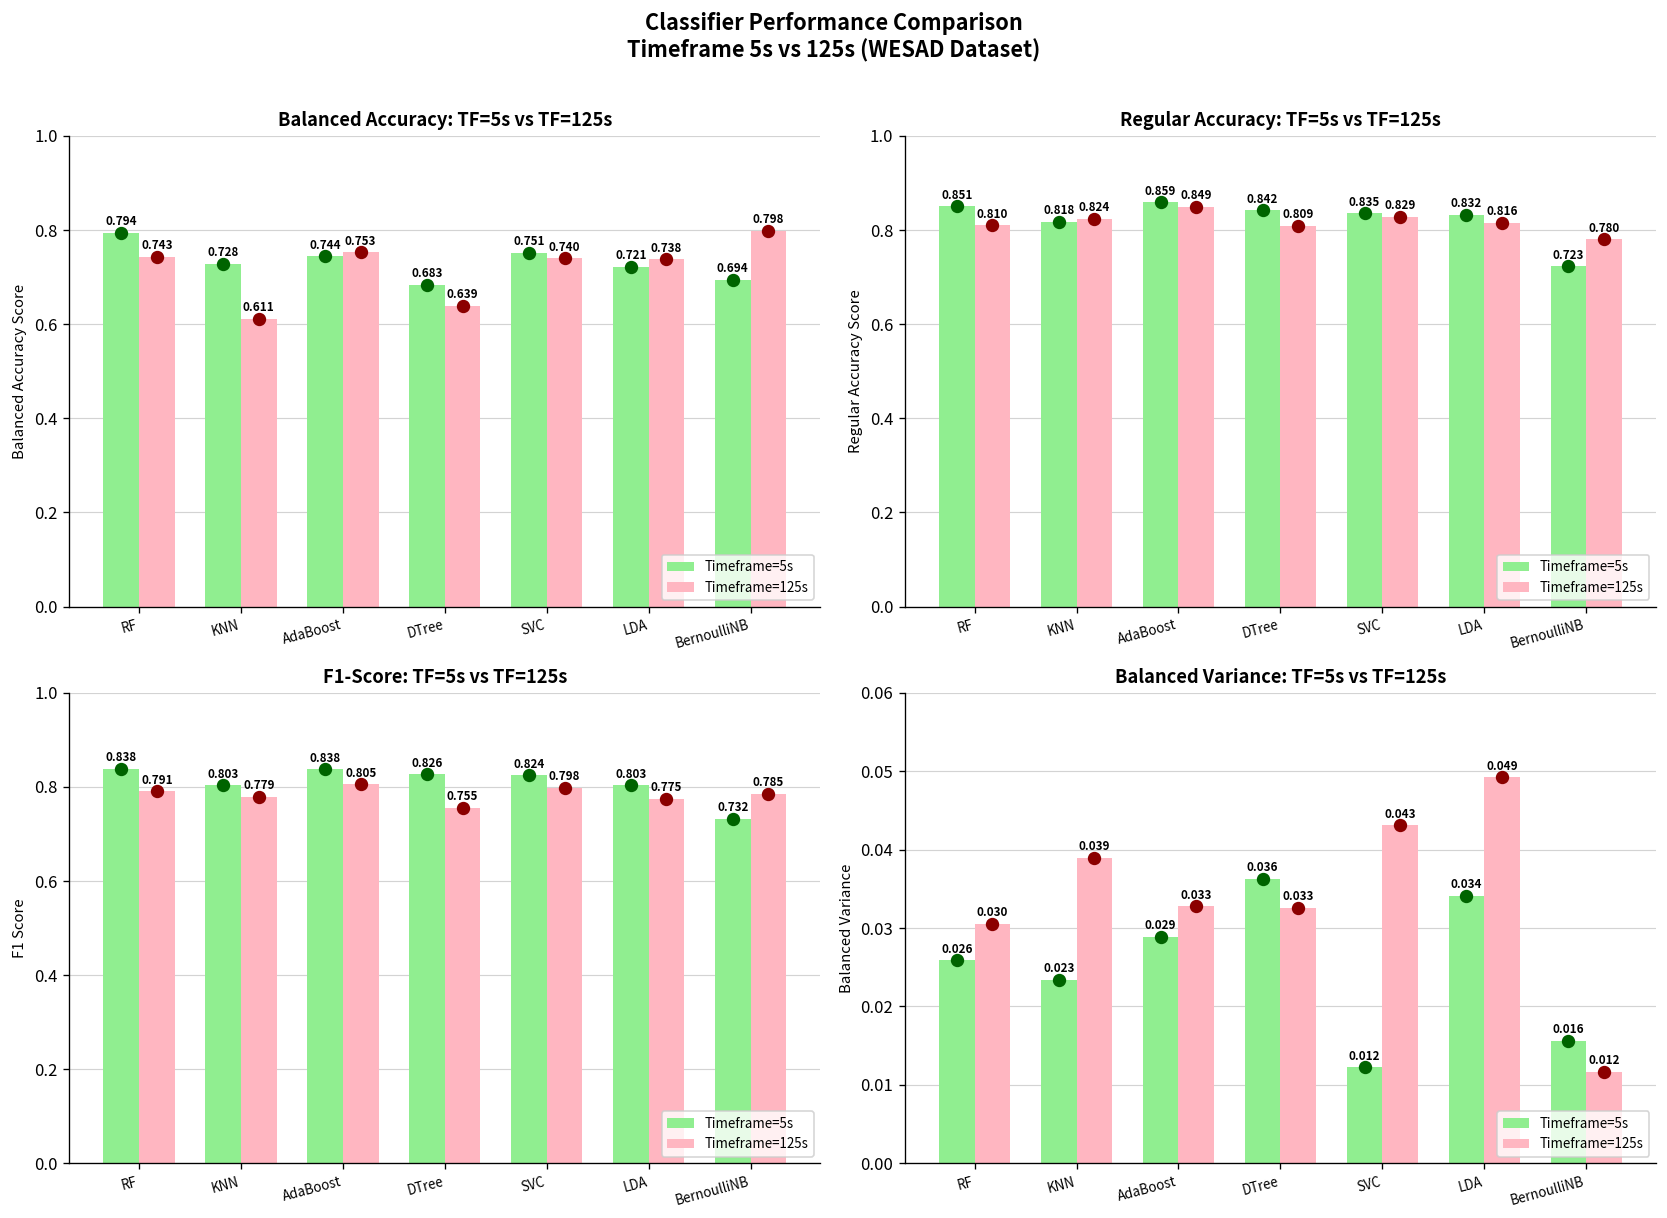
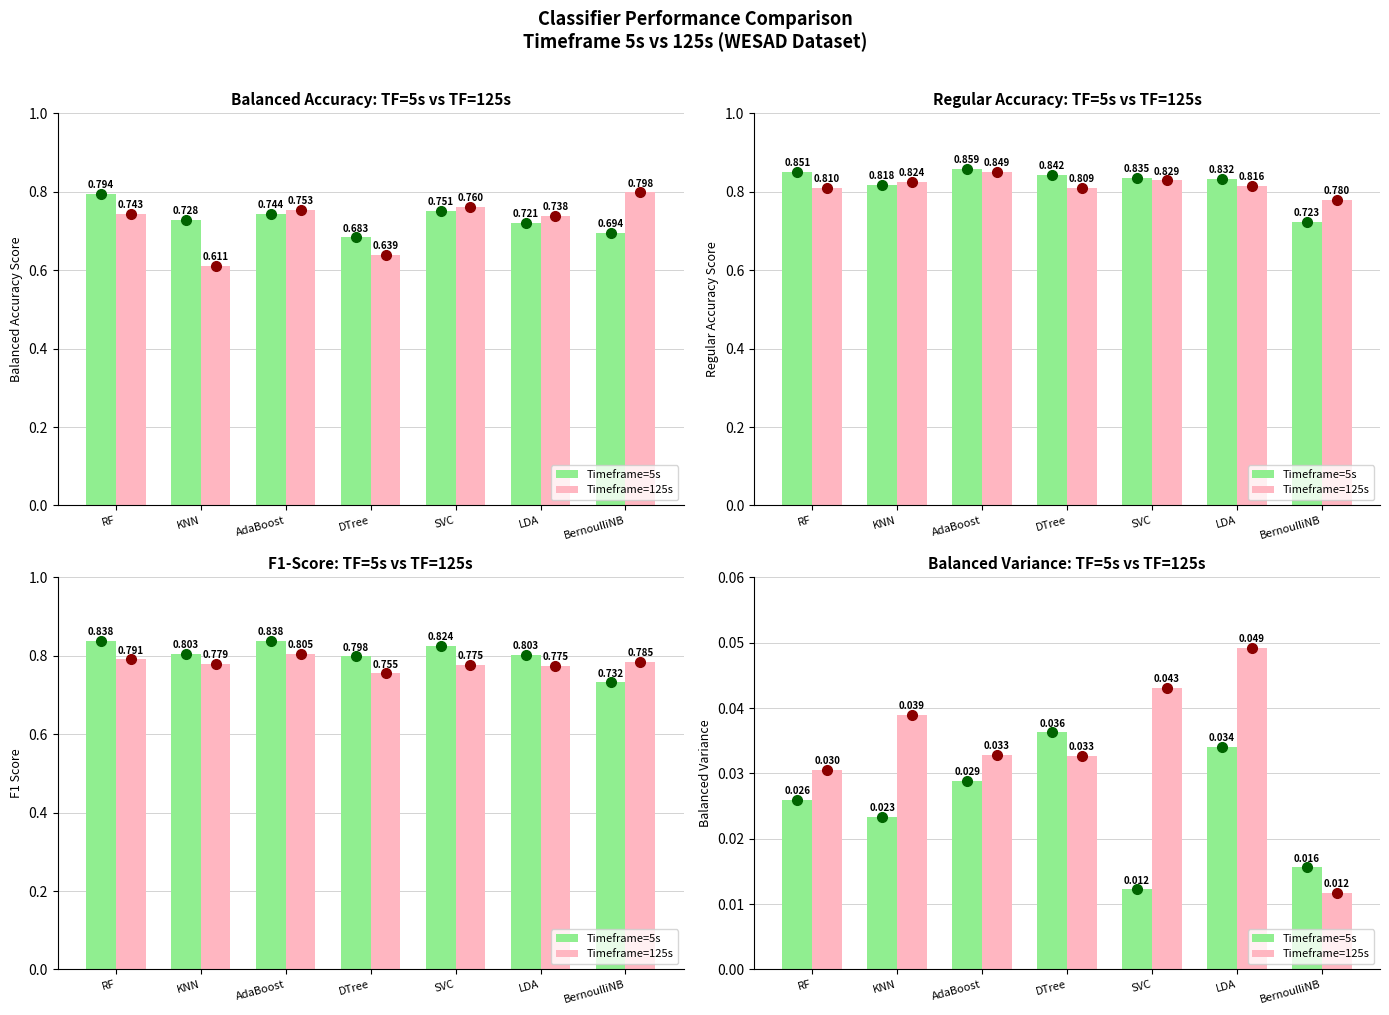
Balanced Accuracy: TF=5s vs TF=125s, Timeframe=125s, SVC: 0.740 -> 0.760
F1-Score: TF=5s vs TF=125s, Timeframe=5s, DTree: 0.826 -> 0.798
F1-Score: TF=5s vs TF=125s, Timeframe=125s, SVC: 0.798 -> 0.775
